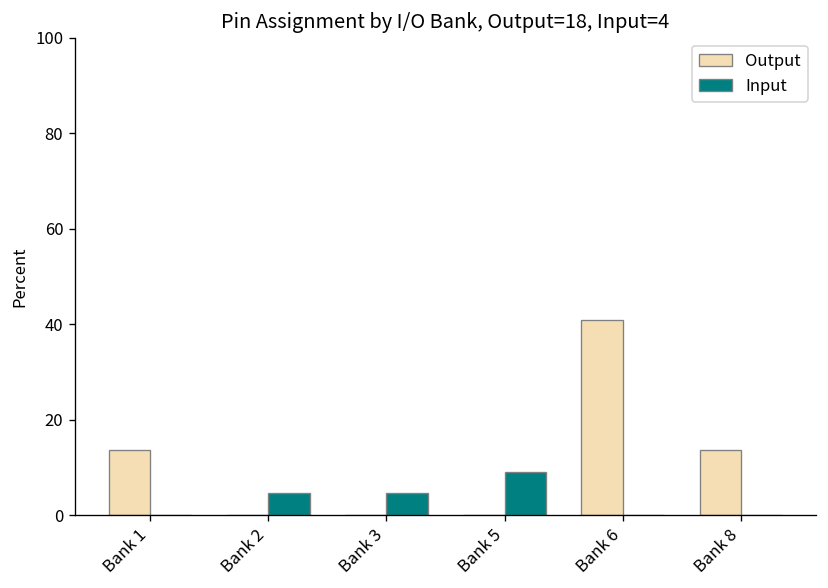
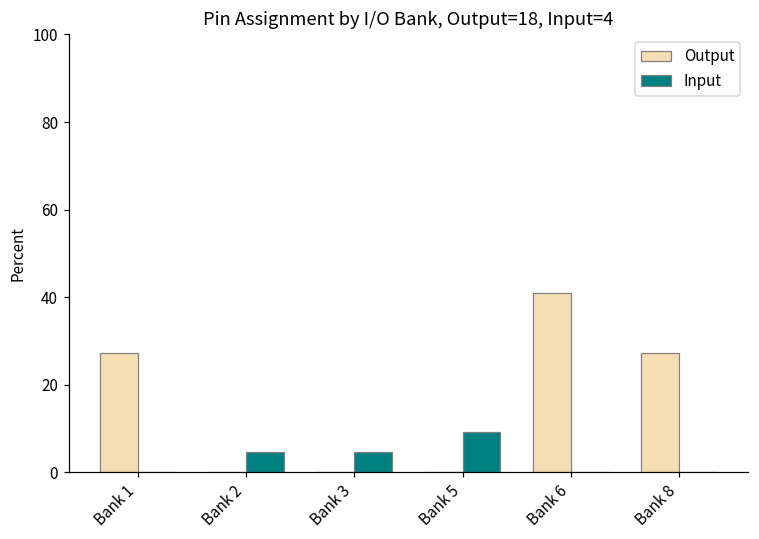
Output, Bank 1: 14 -> 27
Output, Bank 8: 14 -> 27
